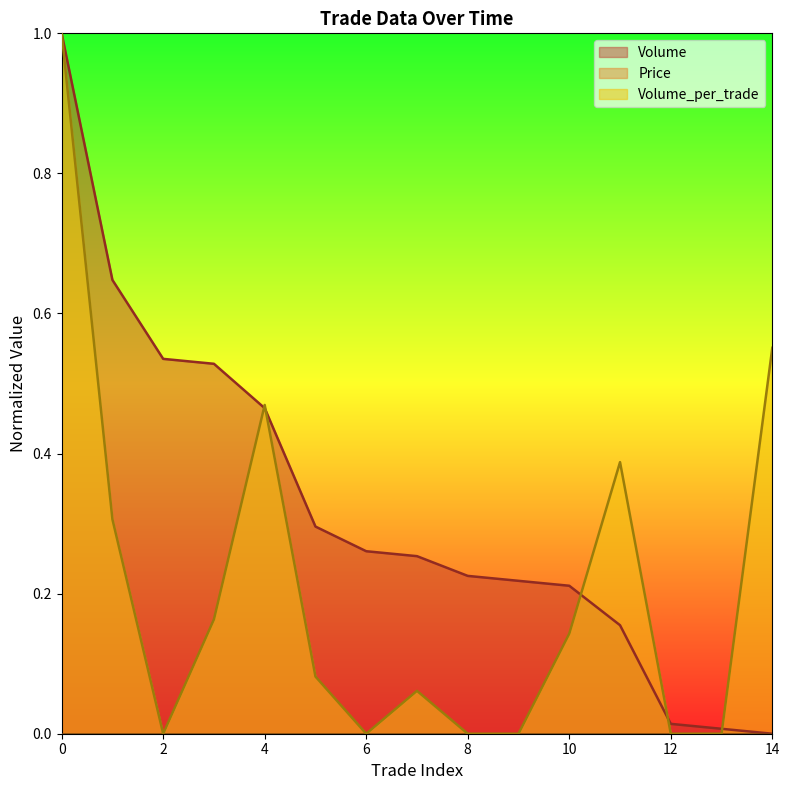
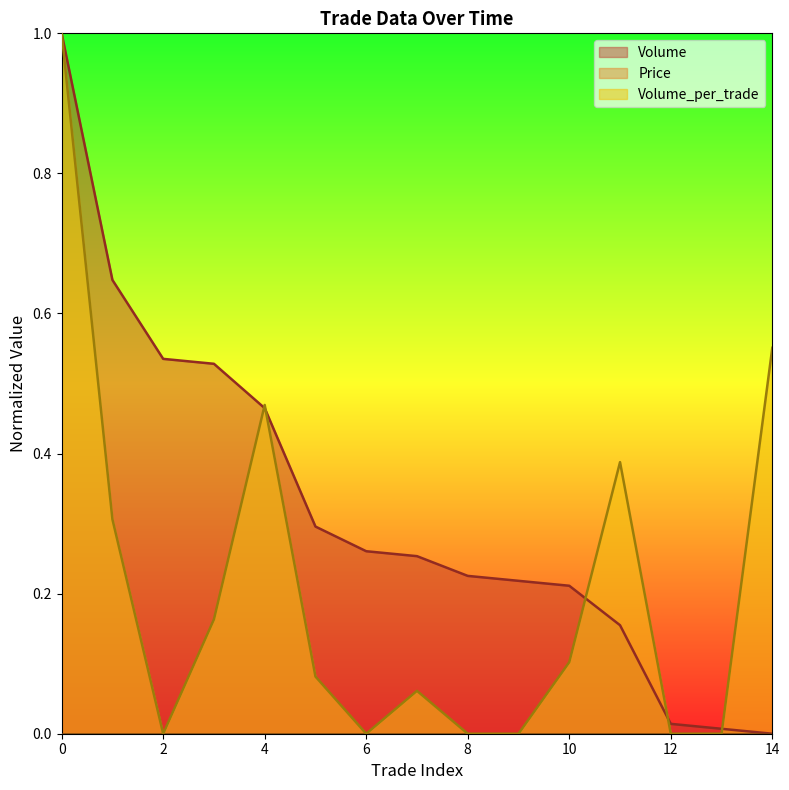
Volume_per_trade, 10: 0.14 -> 0.10
